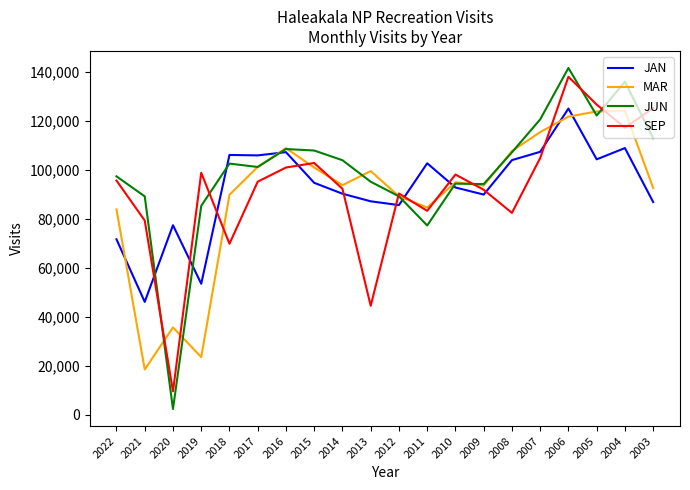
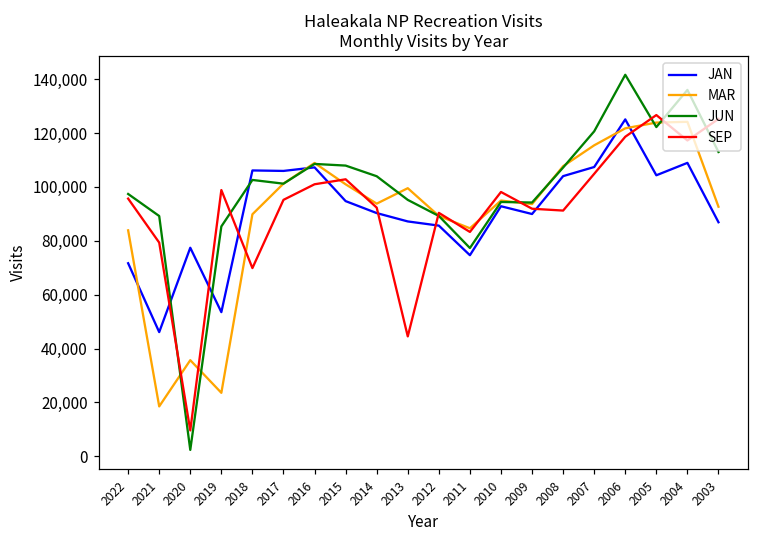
JAN, 2011: 103,000 -> 75,000
SEP, 2008: 82,000 -> 91,000
SEP, 2006: 138,000 -> 119,000
